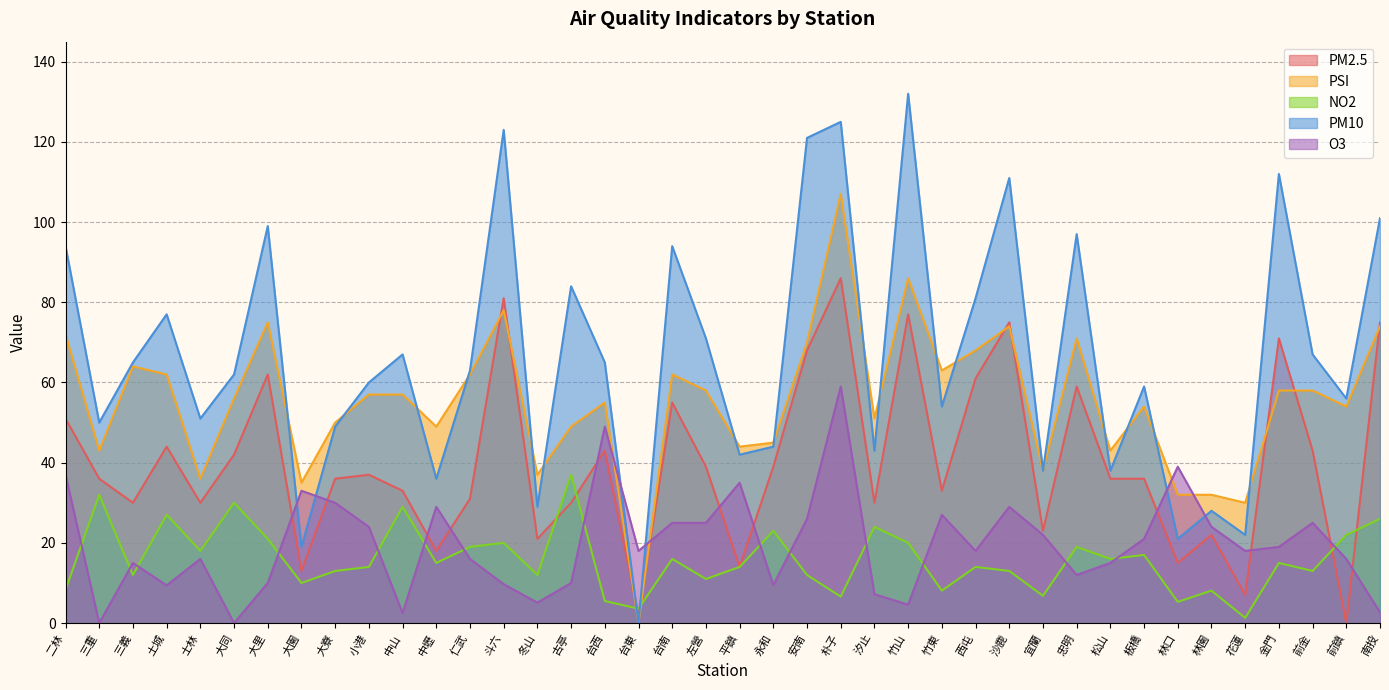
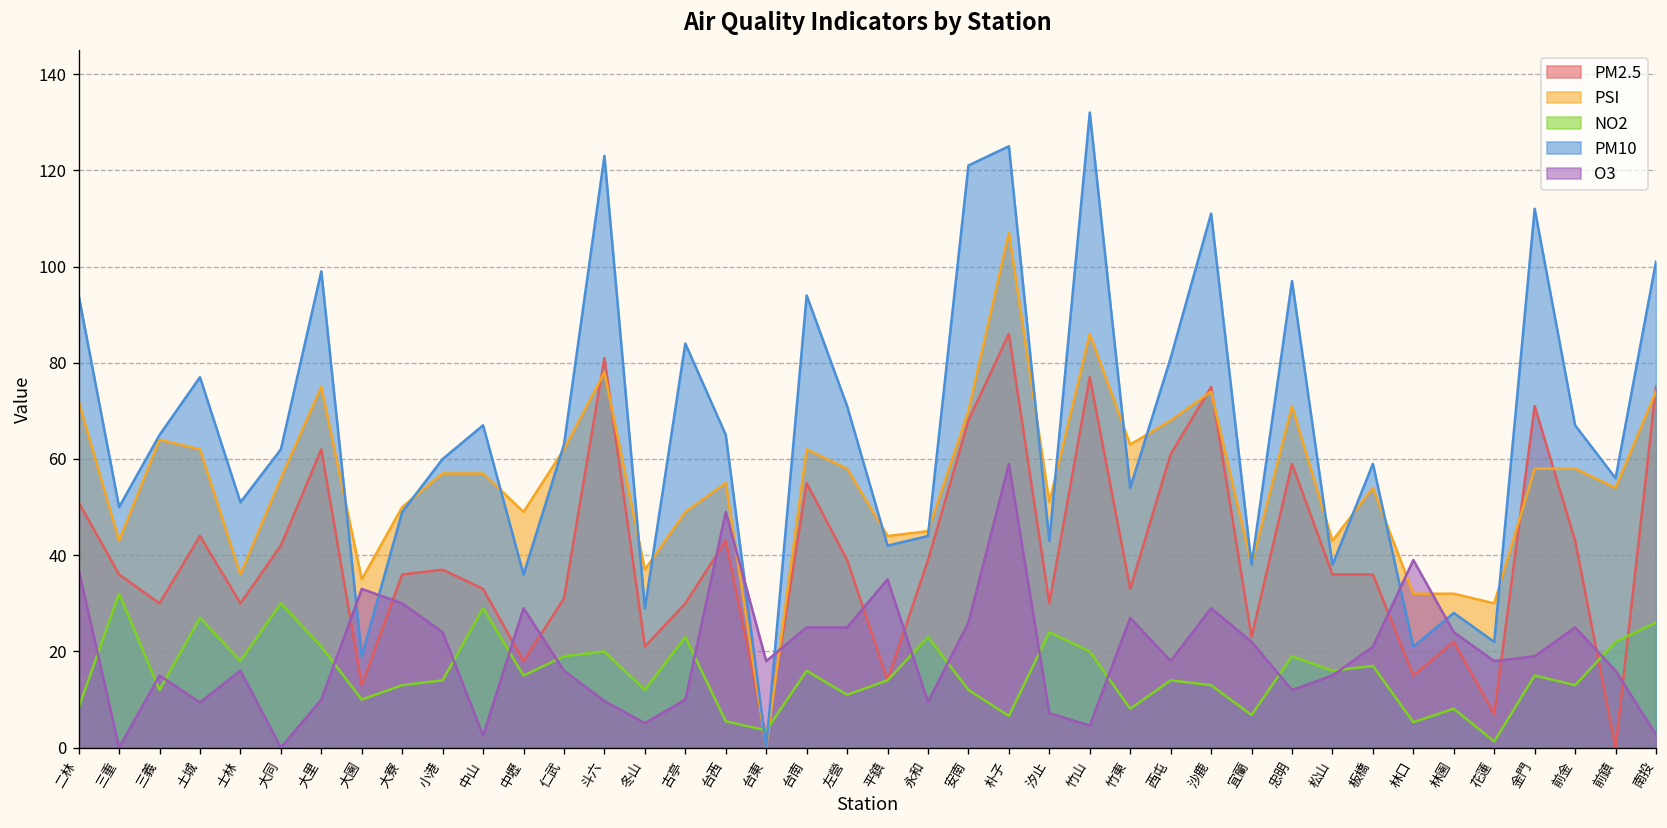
NO2, 古亭: 37 -> 23
